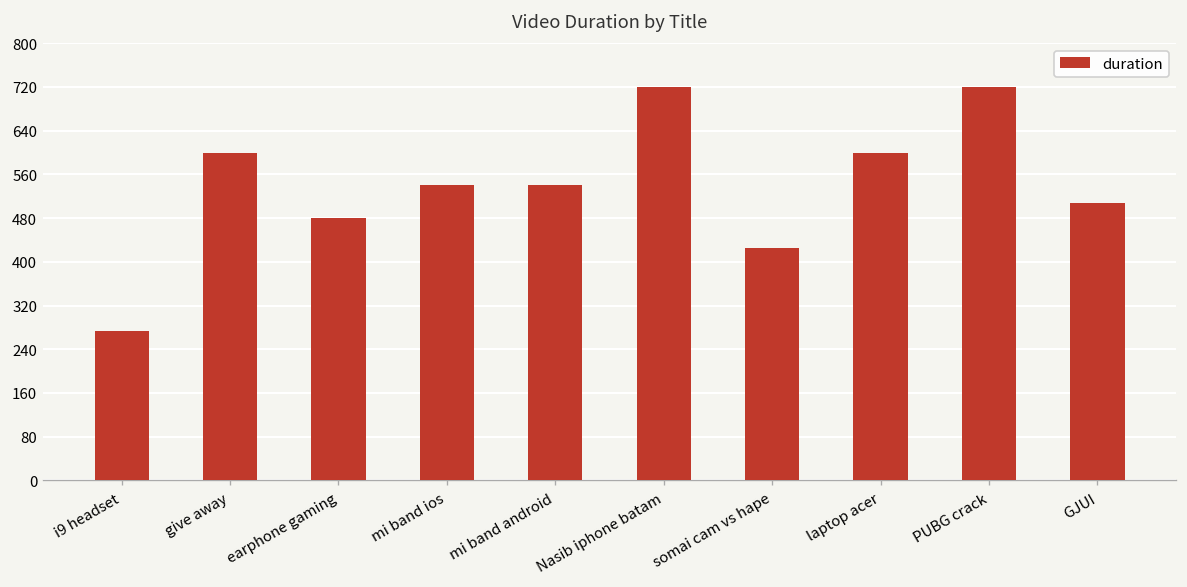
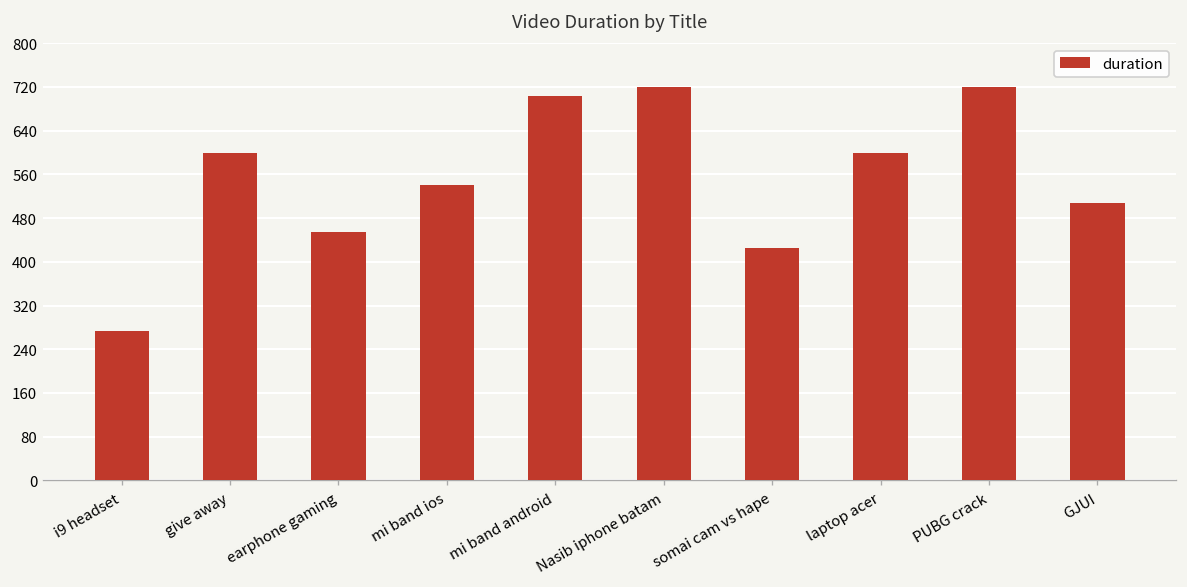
earphone gaming: 480 -> 460
mi band android: 540 -> 700
